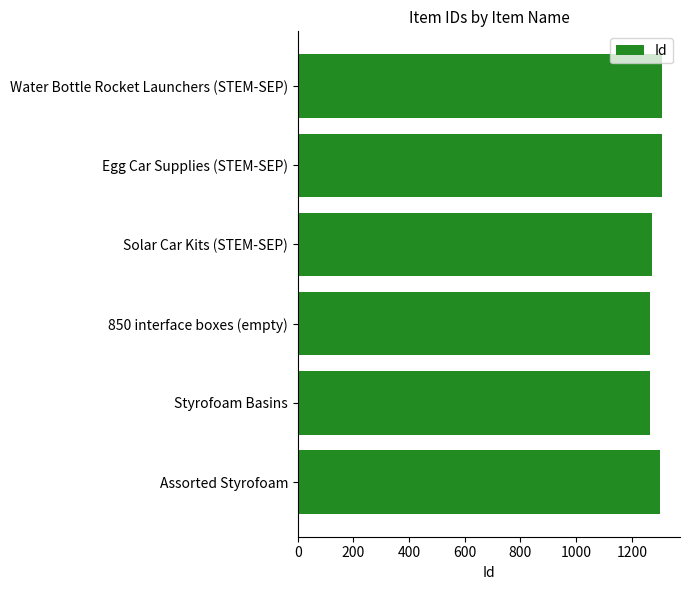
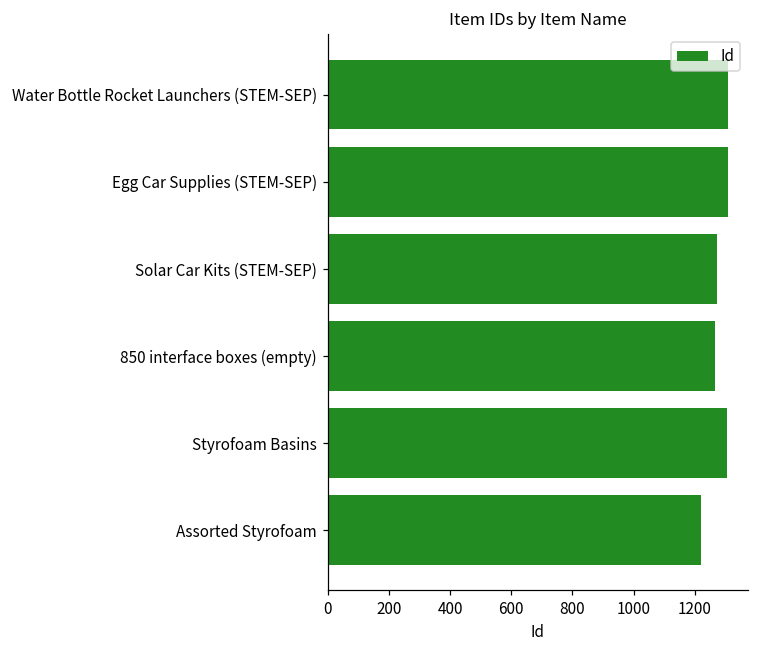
Styrofoam Basins: 1270 -> 1300
Assorted Styrofoam: 1300 -> 1220
